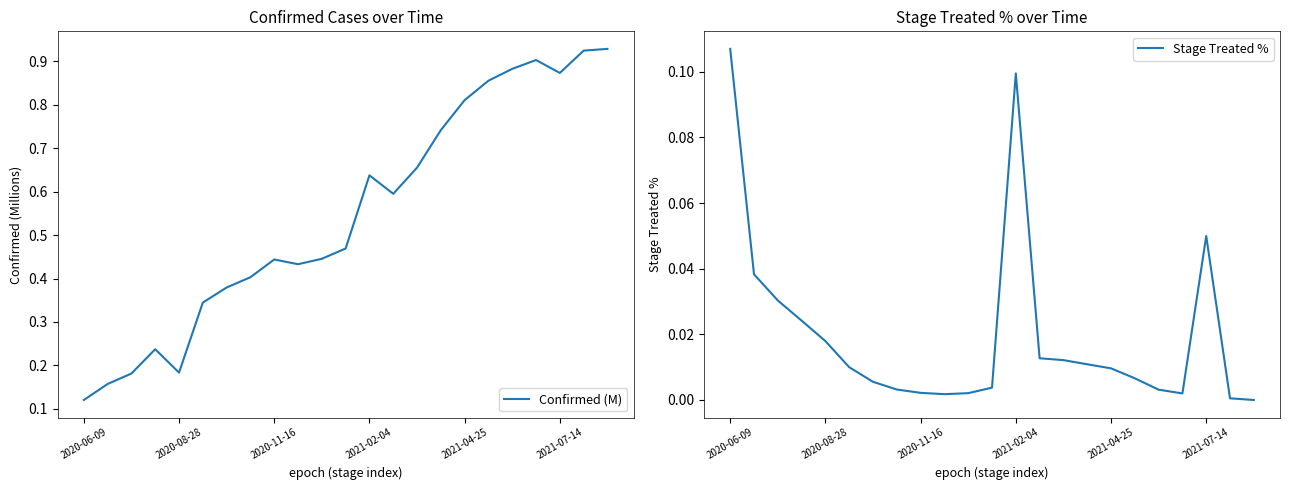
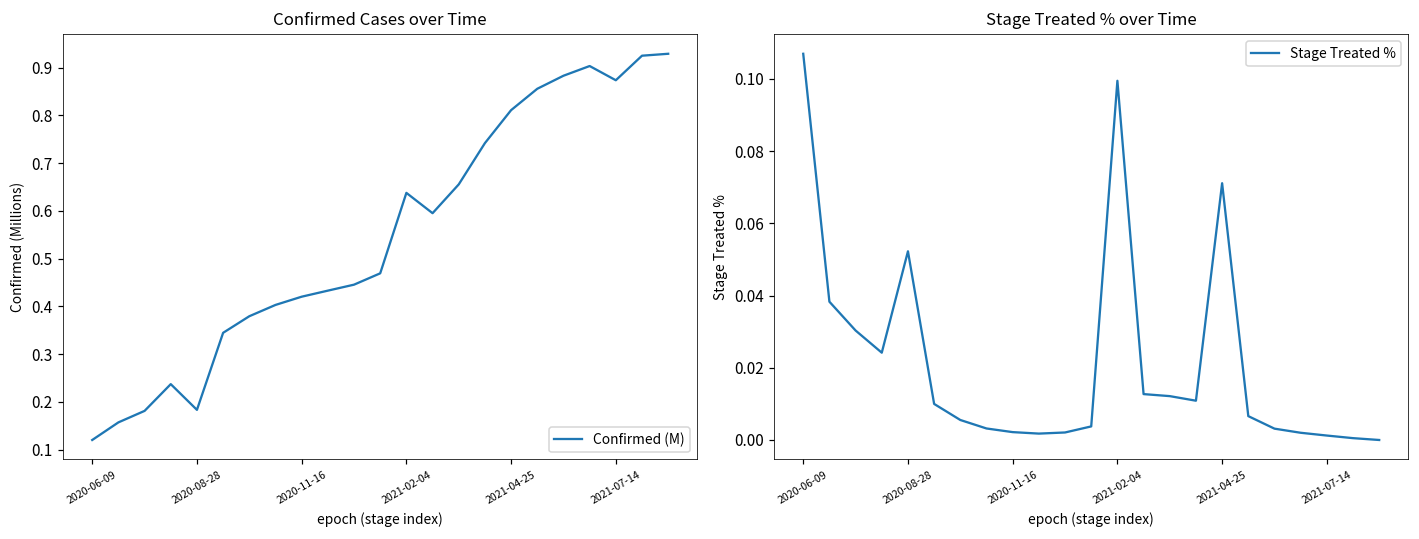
Confirmed Cases over Time, 2020-11-16: 0.44 -> 0.42
Stage Treated % over Time, 2020-08-28: 0.018 -> 0.052
Stage Treated % over Time, 2021-04-25: 0.010 -> 0.071
Stage Treated % over Time, 2021-07-14: 0.050 -> 0.001
